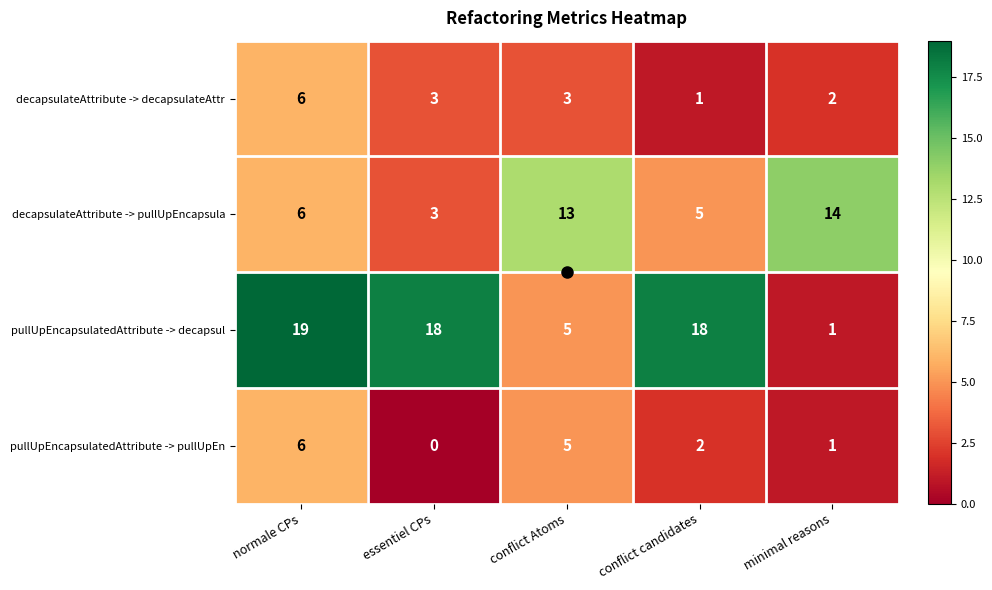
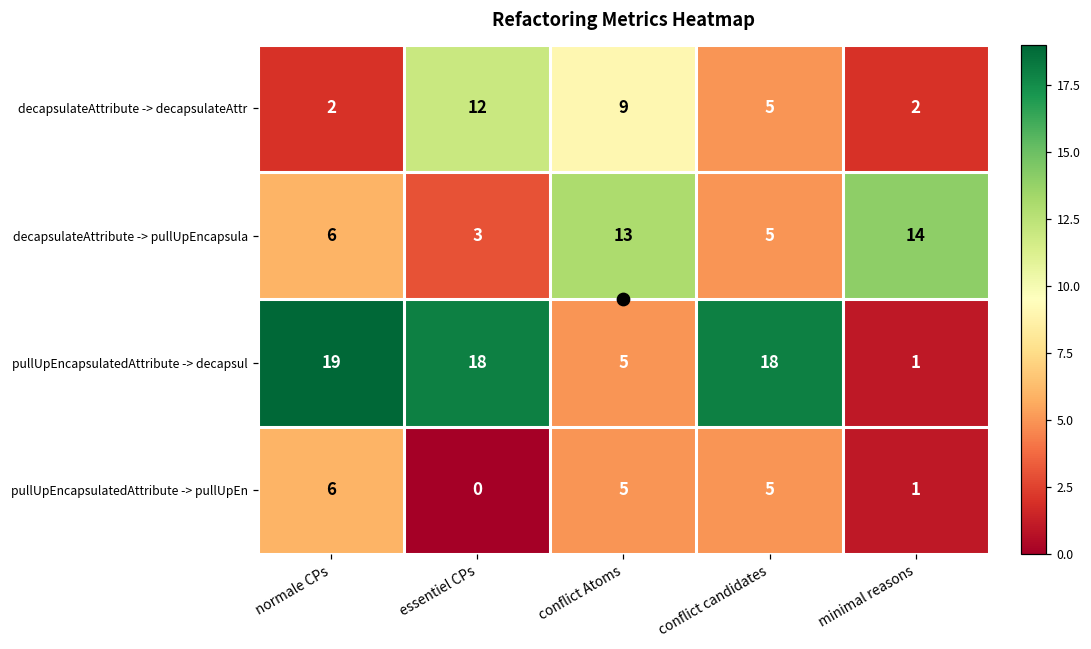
decapsulateAttribute -> decapsulateAttr, normale CPs: 6 -> 2
decapsulateAttribute -> decapsulateAttr, essentiel CPs: 3 -> 12
decapsulateAttribute -> decapsulateAttr, conflict Atoms: 3 -> 9
decapsulateAttribute -> decapsulateAttr, conflict candidates: 1 -> 5
pullUpEncapsulatedAttribute -> pullUpEn, conflict candidates: 2 -> 5
